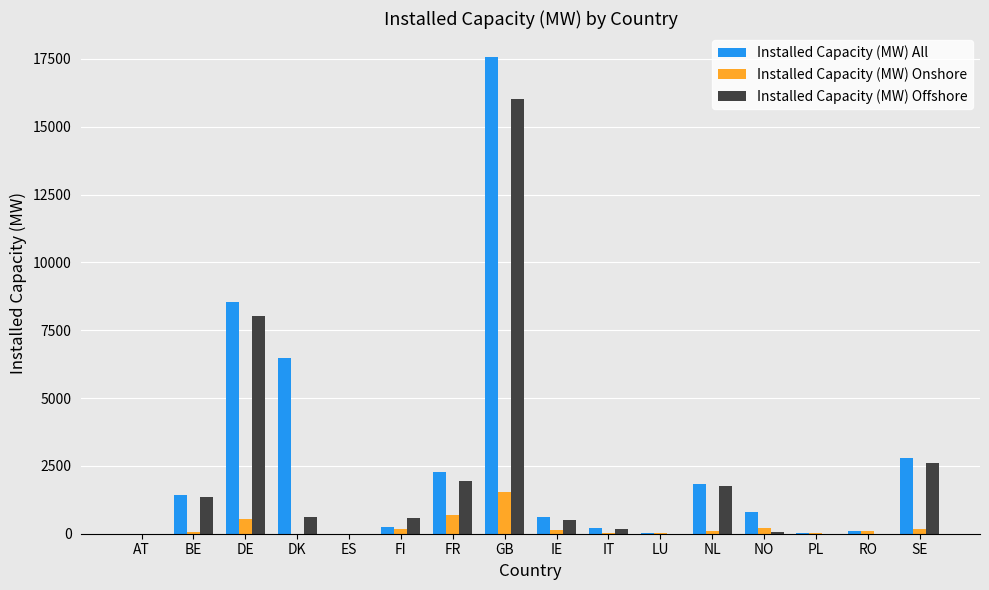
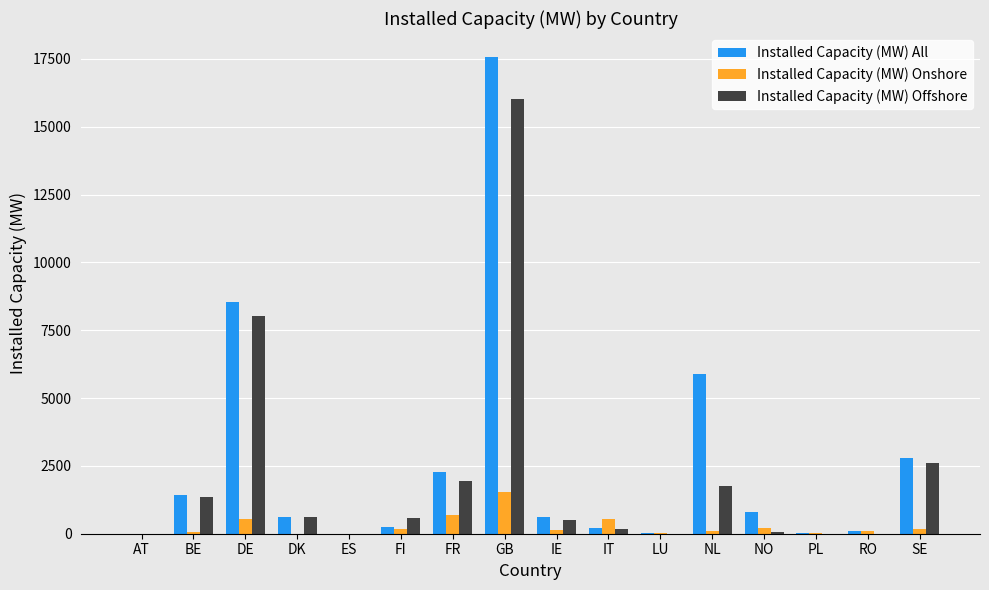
Installed Capacity (MW) All, DK: 6500 -> 600
Installed Capacity (MW) Onshore, IT: 0 -> 600
Installed Capacity (MW) All, NL: 1900 -> 5900
